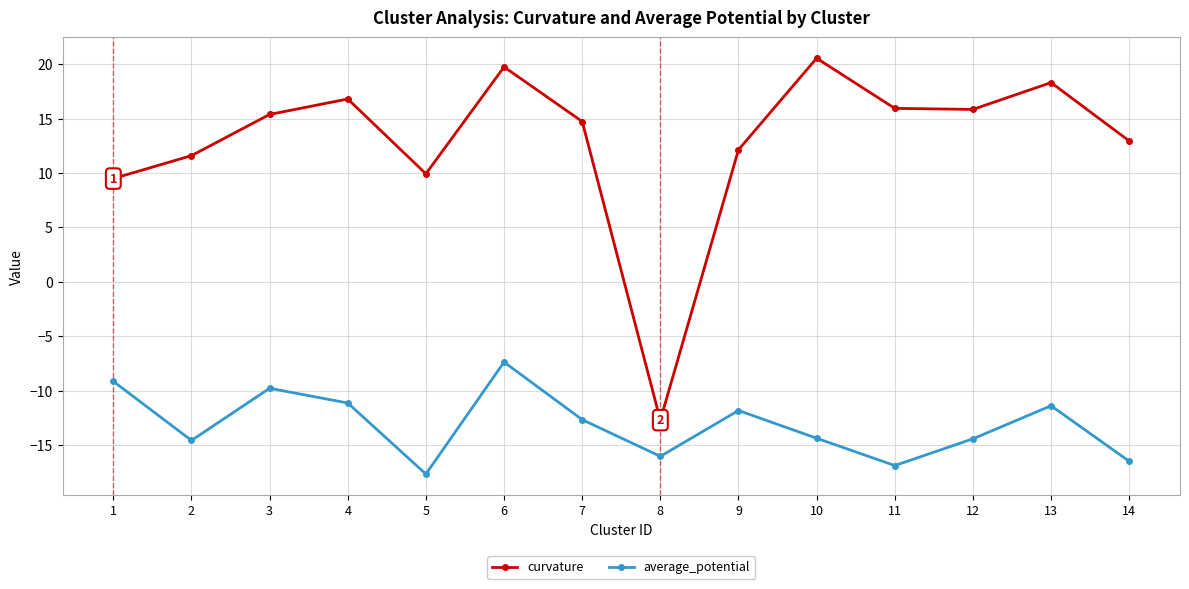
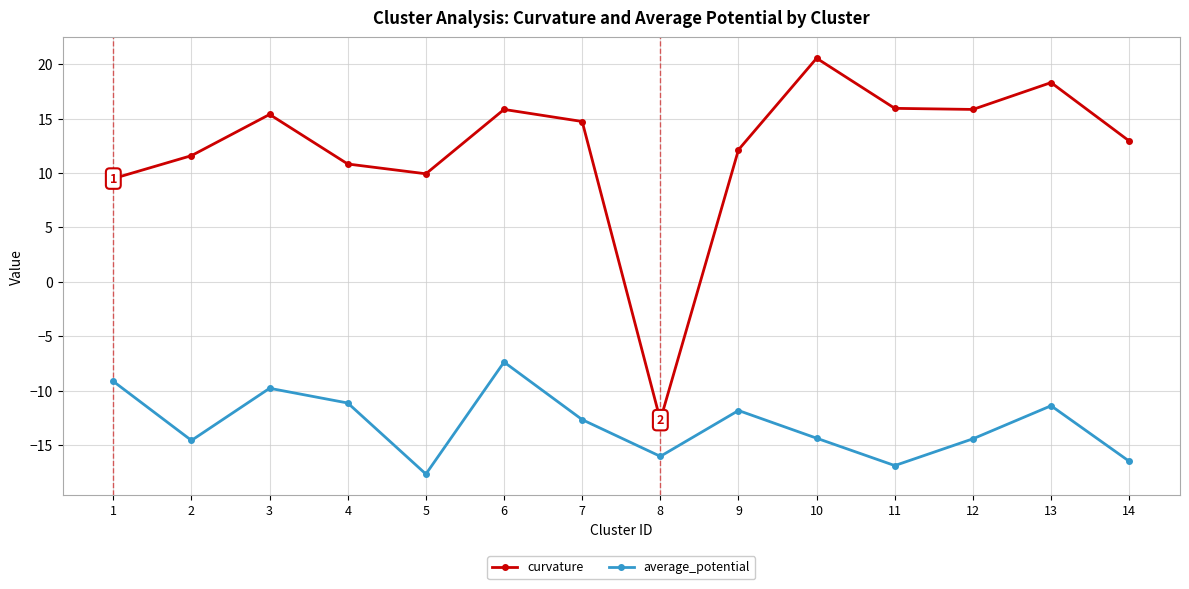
curvature, 4: 16.8 -> 10.8
curvature, 6: 19.8 -> 15.9
